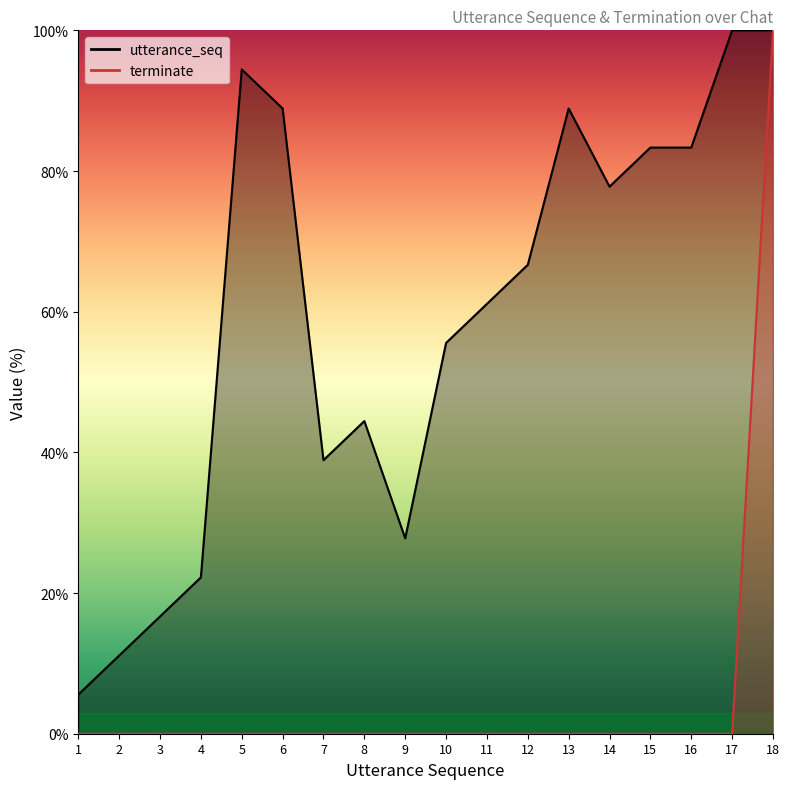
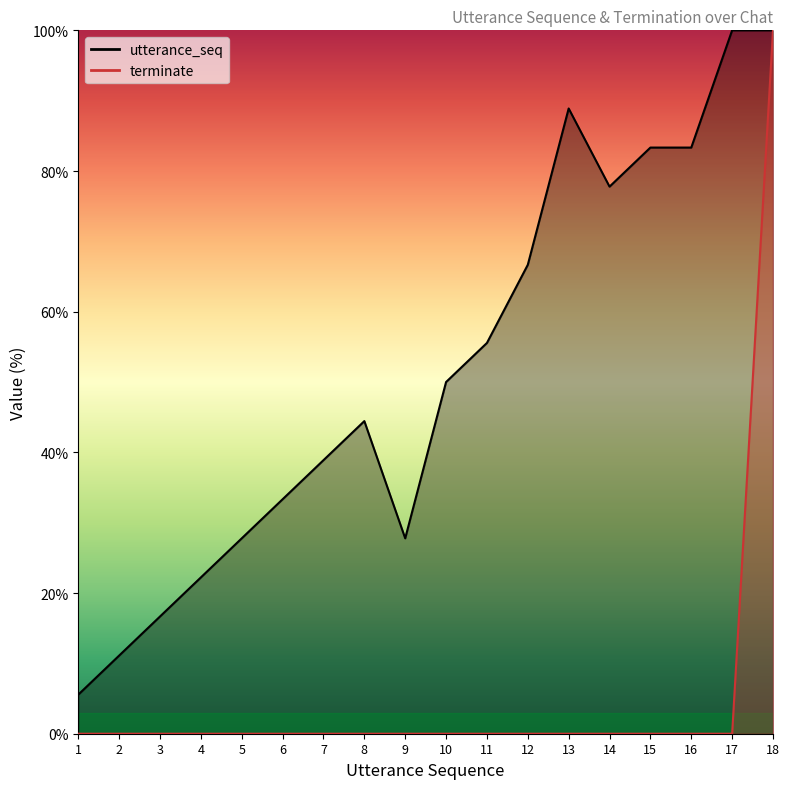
utterance_seq, 5: 94% -> 28%
utterance_seq, 6: 89% -> 33%
utterance_seq, 10: 56% -> 50%
utterance_seq, 11: 61% -> 56%
